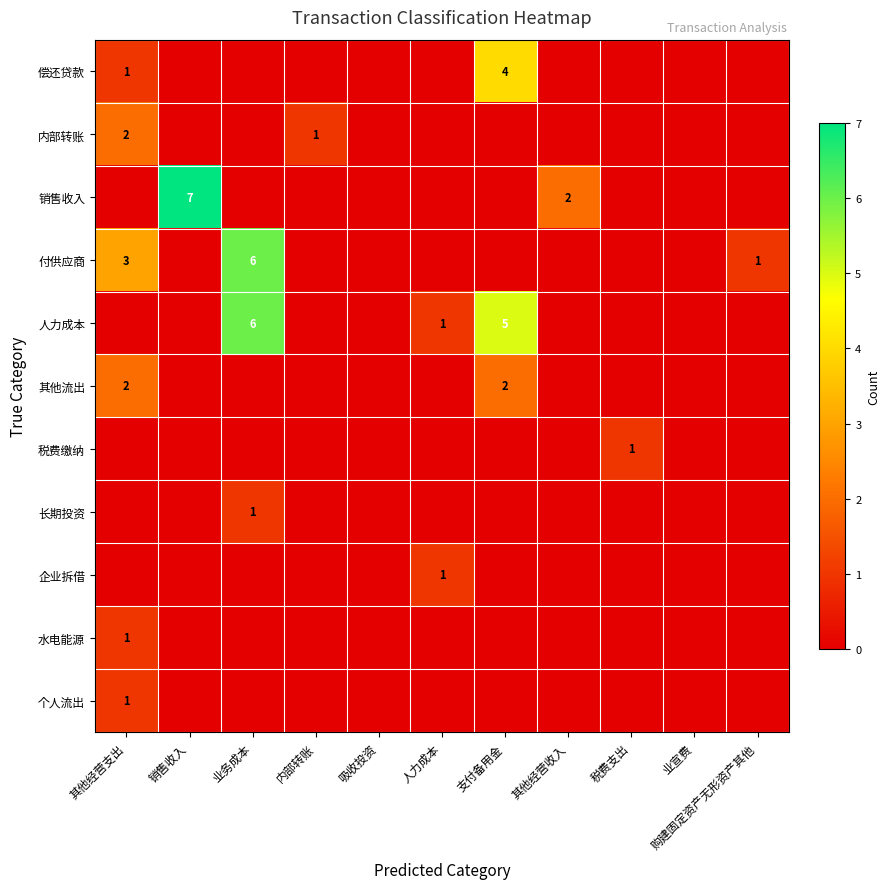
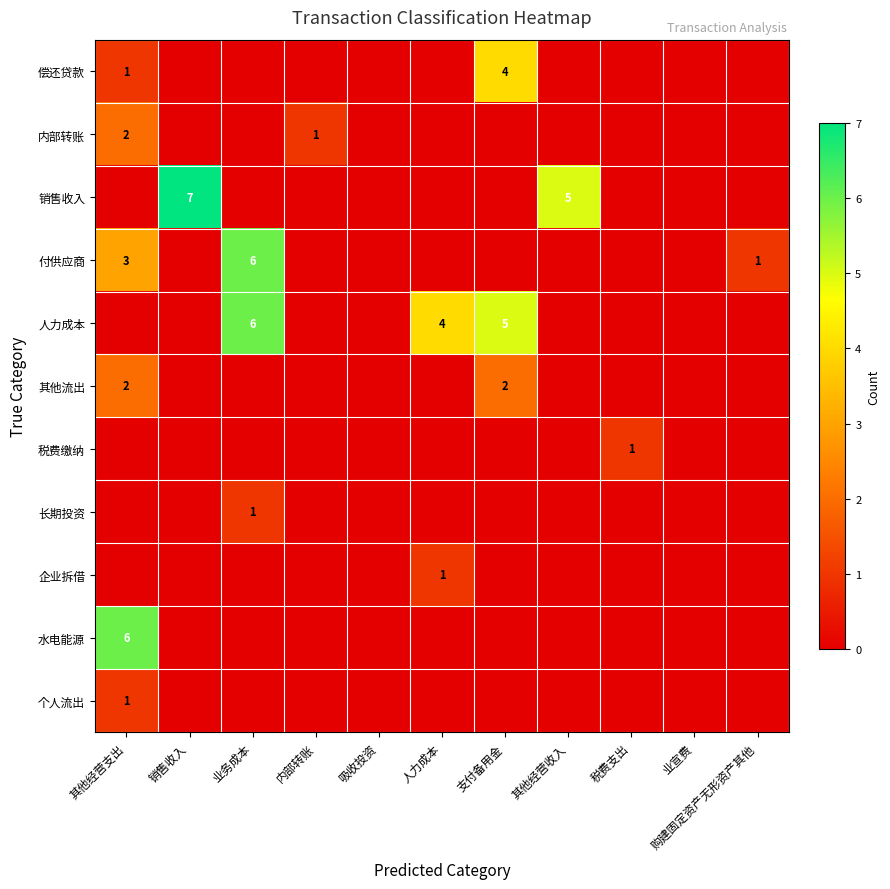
销售收入, 其他经营收入: 2 -> 5
人力成本, 人力成本: 1 -> 4
水电能源, 其他经营支出: 1 -> 6
